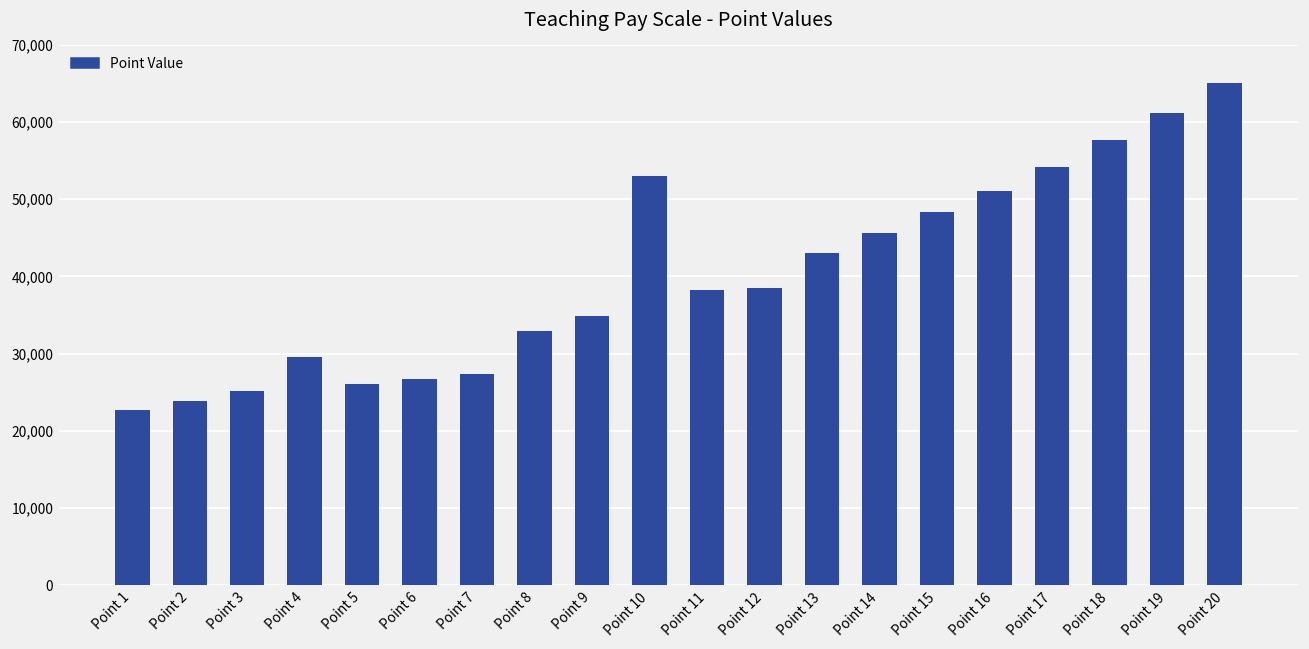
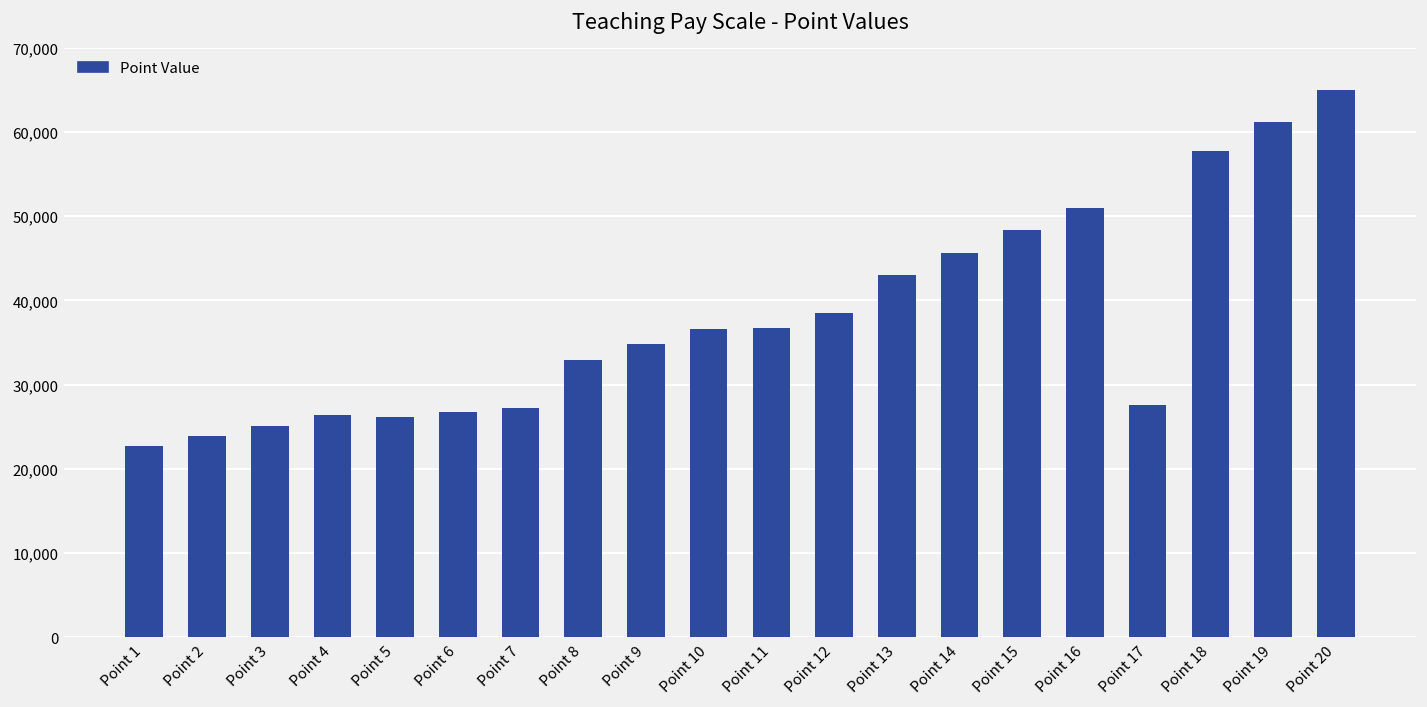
Point 4: 30,000 -> 26,000
Point 10: 53,000 -> 37,000
Point 11: 38,000 -> 37,000
Point 17: 54,000 -> 28,000
